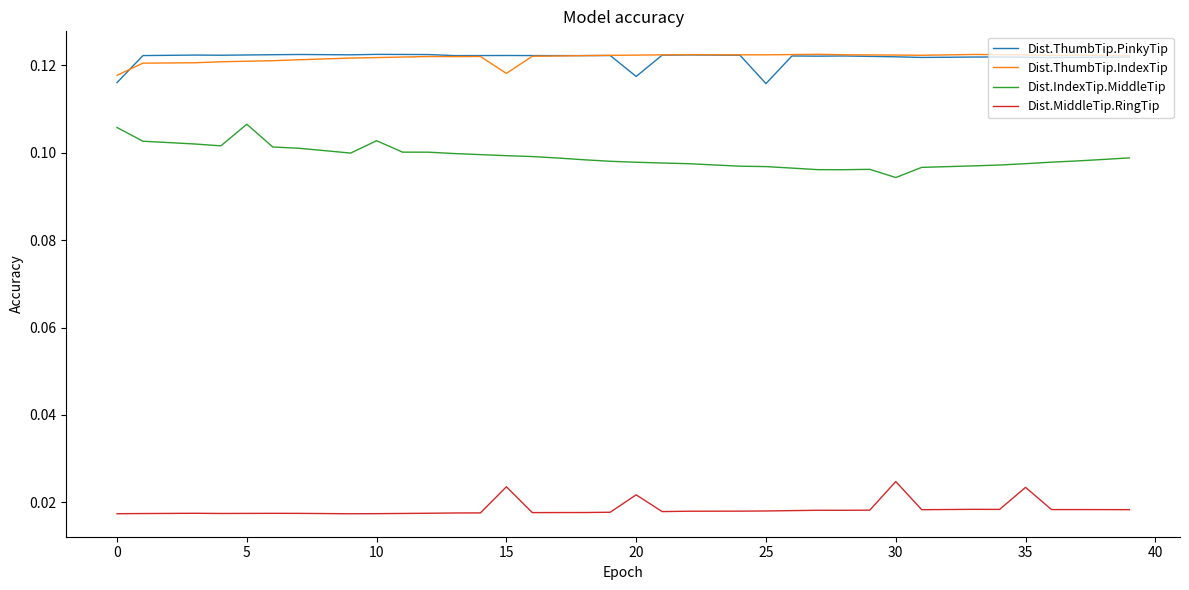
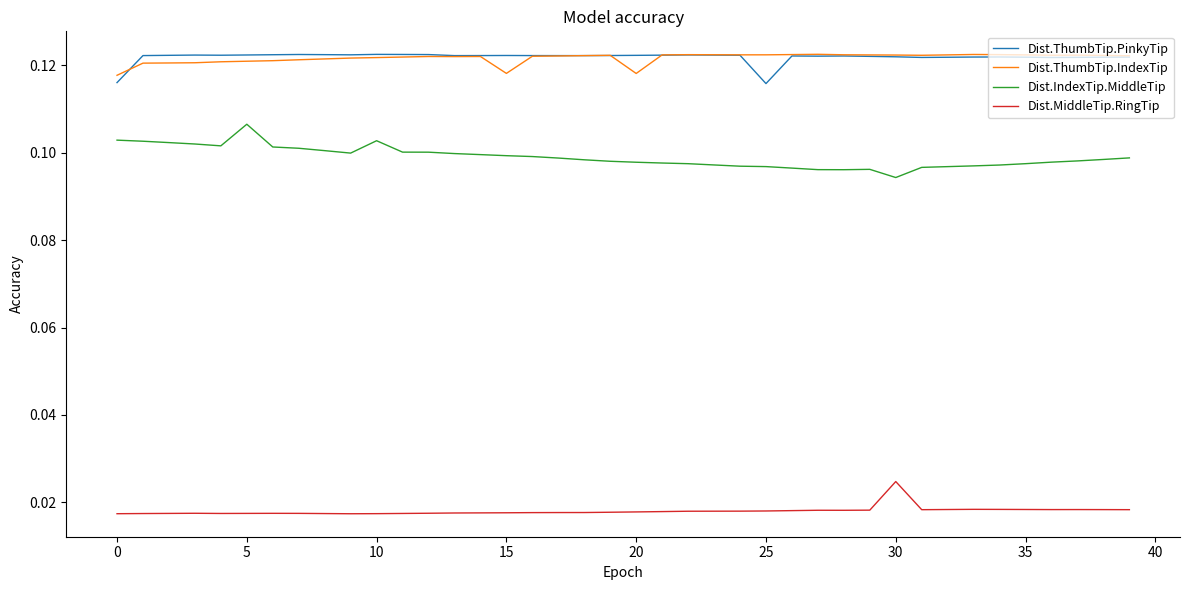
Dist.IndexTip.MiddleTip, 0: 0.106 -> 0.103
Dist.MiddleTip.RingTip, 15: 0.024 -> 0.018
Dist.ThumbTip.PinkyTip, 20: 0.117 -> 0.122
Dist.ThumbTip.IndexTip, 20: 0.122 -> 0.118
Dist.MiddleTip.RingTip, 20: 0.022 -> 0.018
Dist.MiddleTip.RingTip, 35: 0.023 -> 0.018
